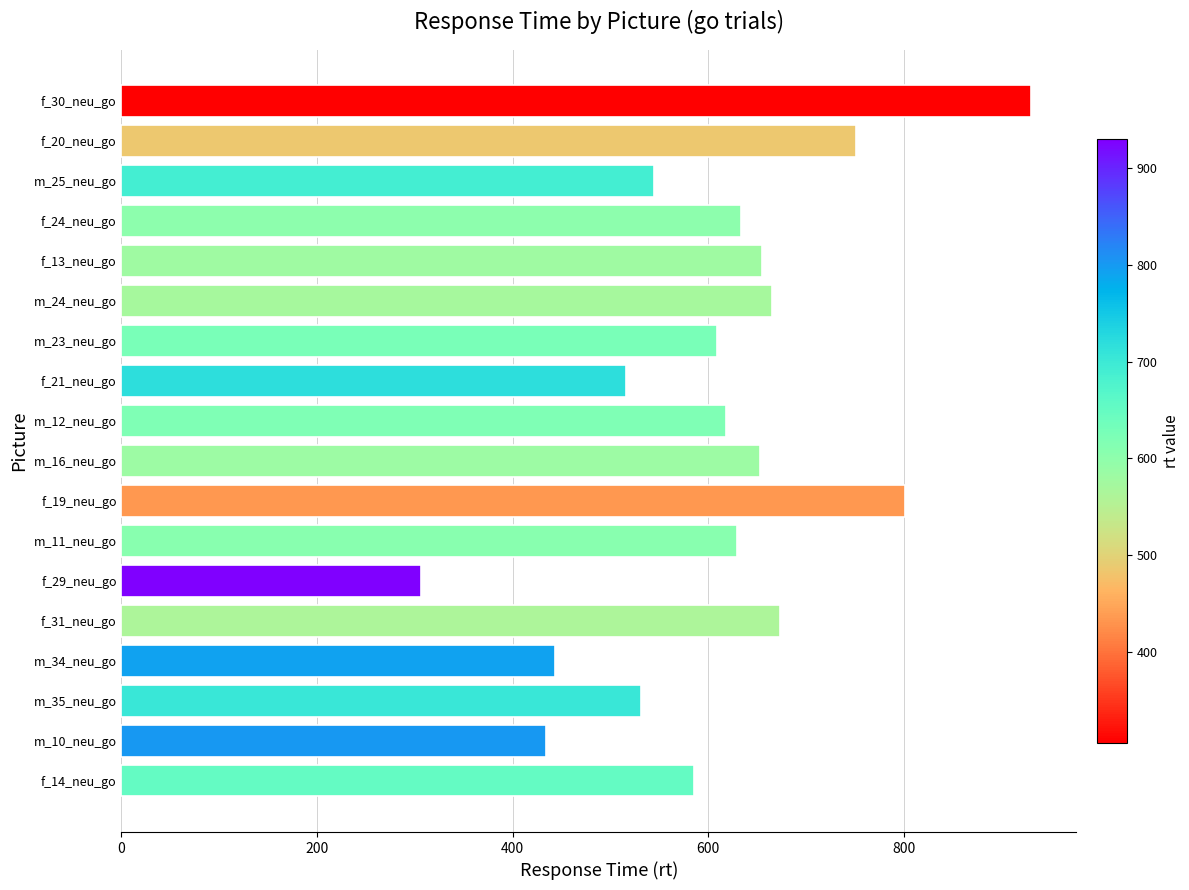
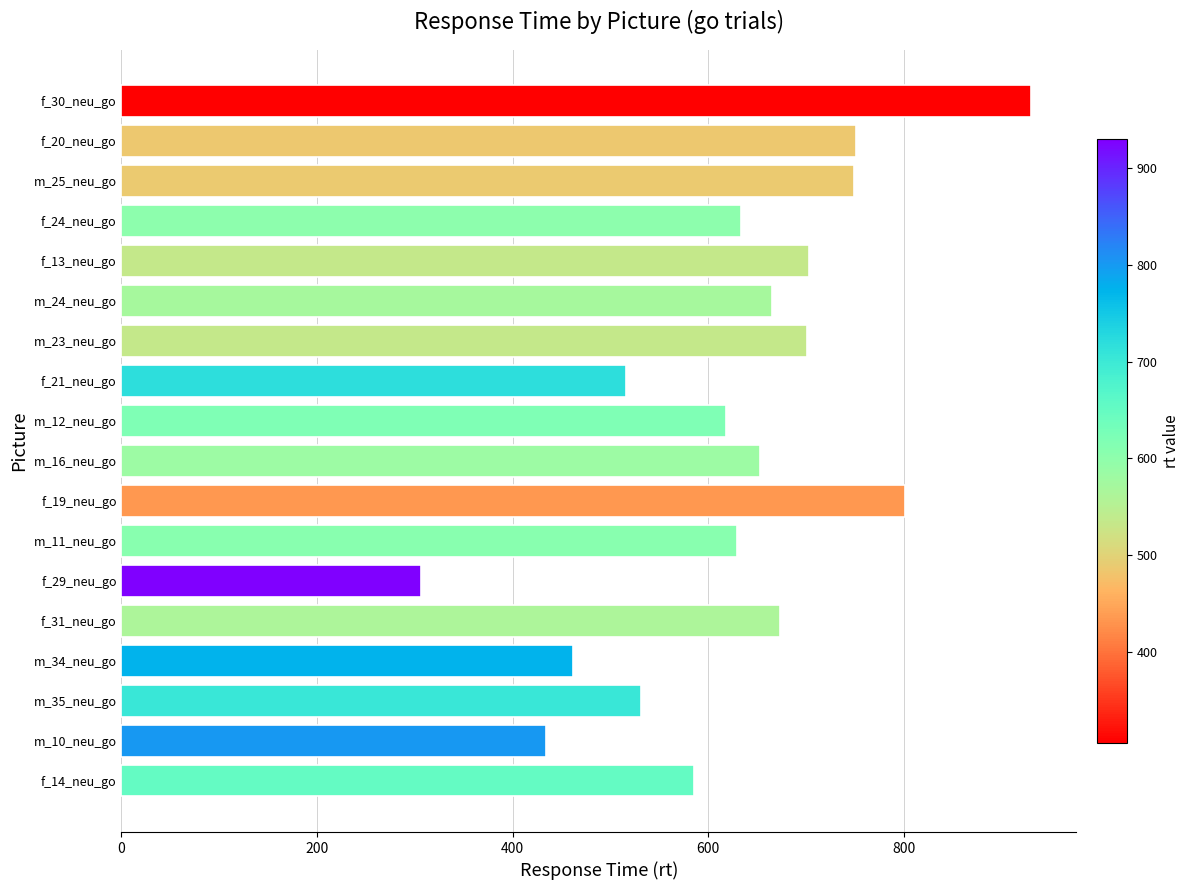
m_25_neu_go: 550 -> 750
f_13_neu_go: 660 -> 700
m_23_neu_go: 610 -> 700
m_34_neu_go: 440 -> 460
